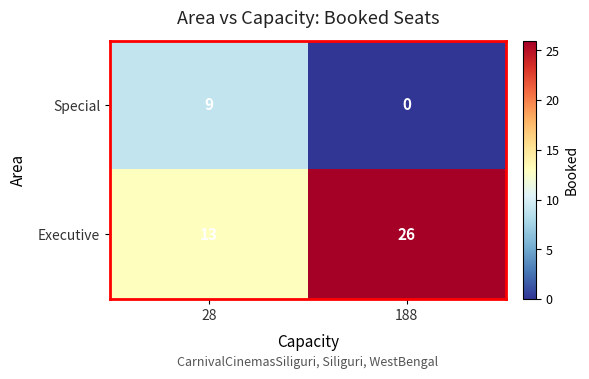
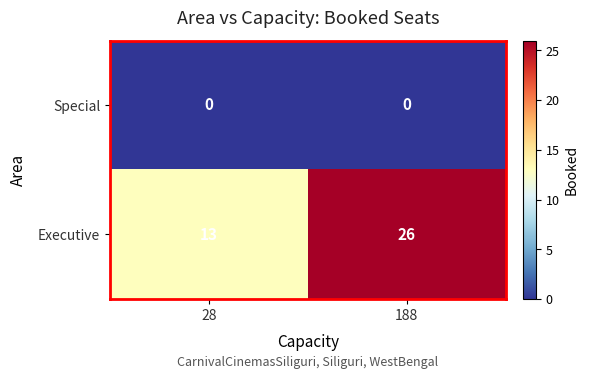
Special, 28: 9 -> 0
